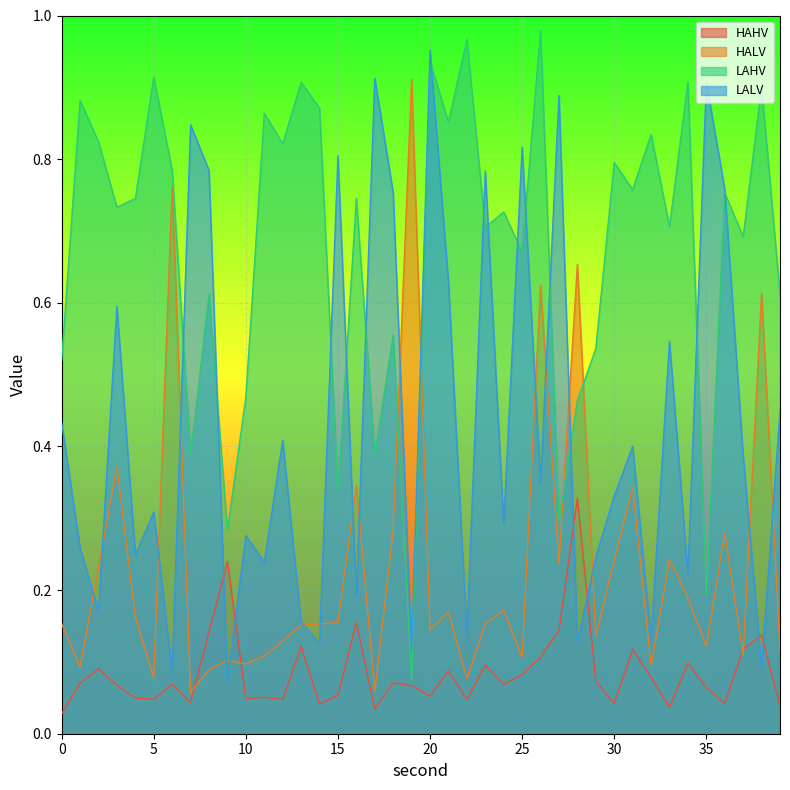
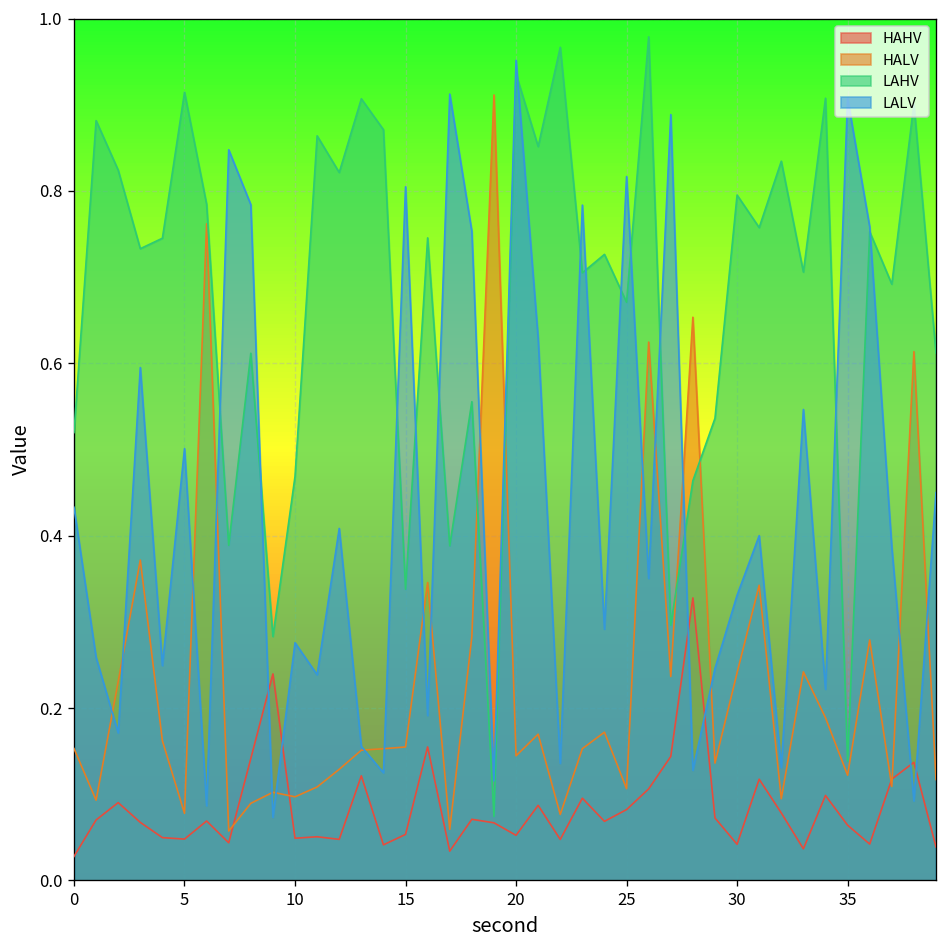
LALV, 5: 0.31 -> 0.50
LAHV, 35: 0.19 -> 0.14
